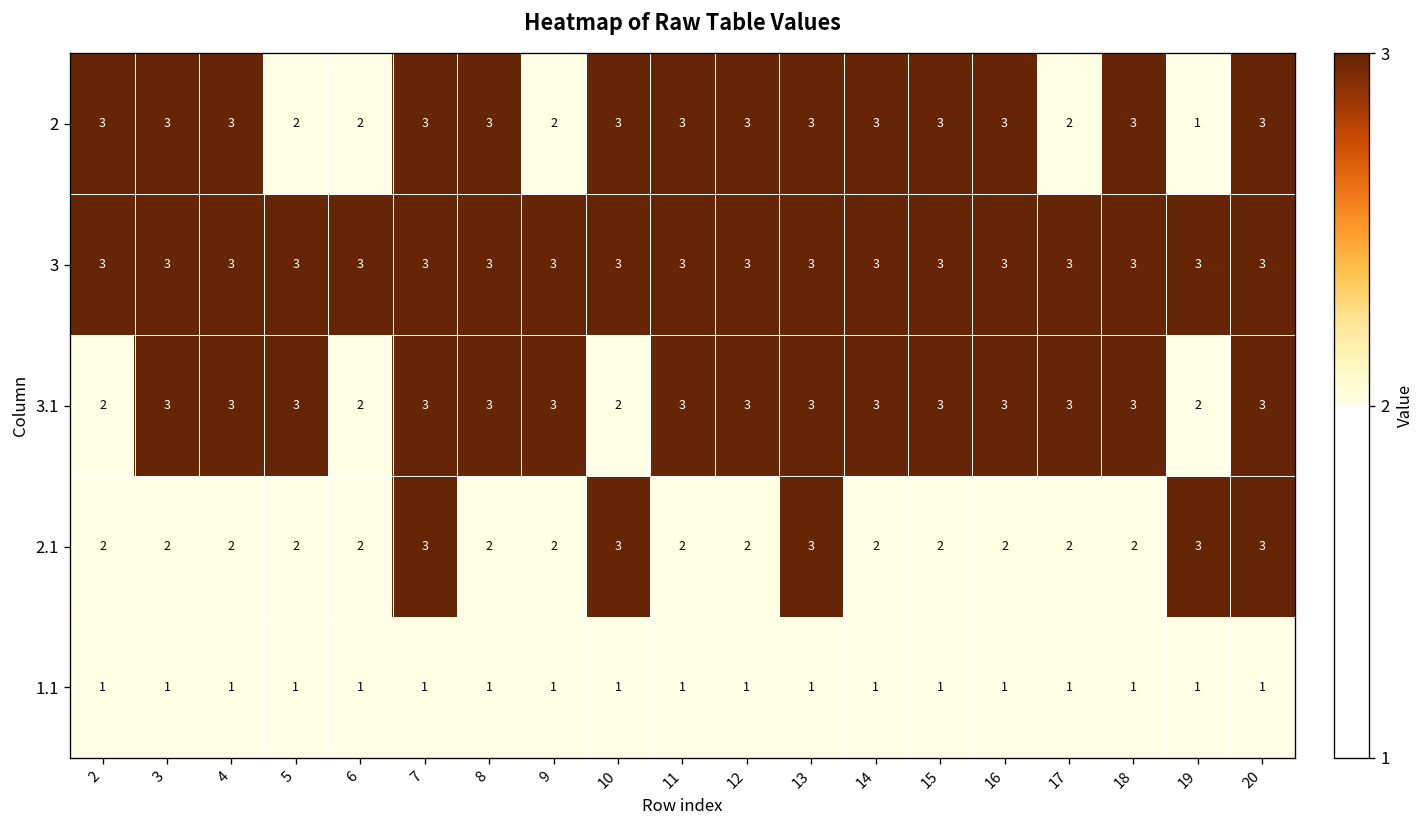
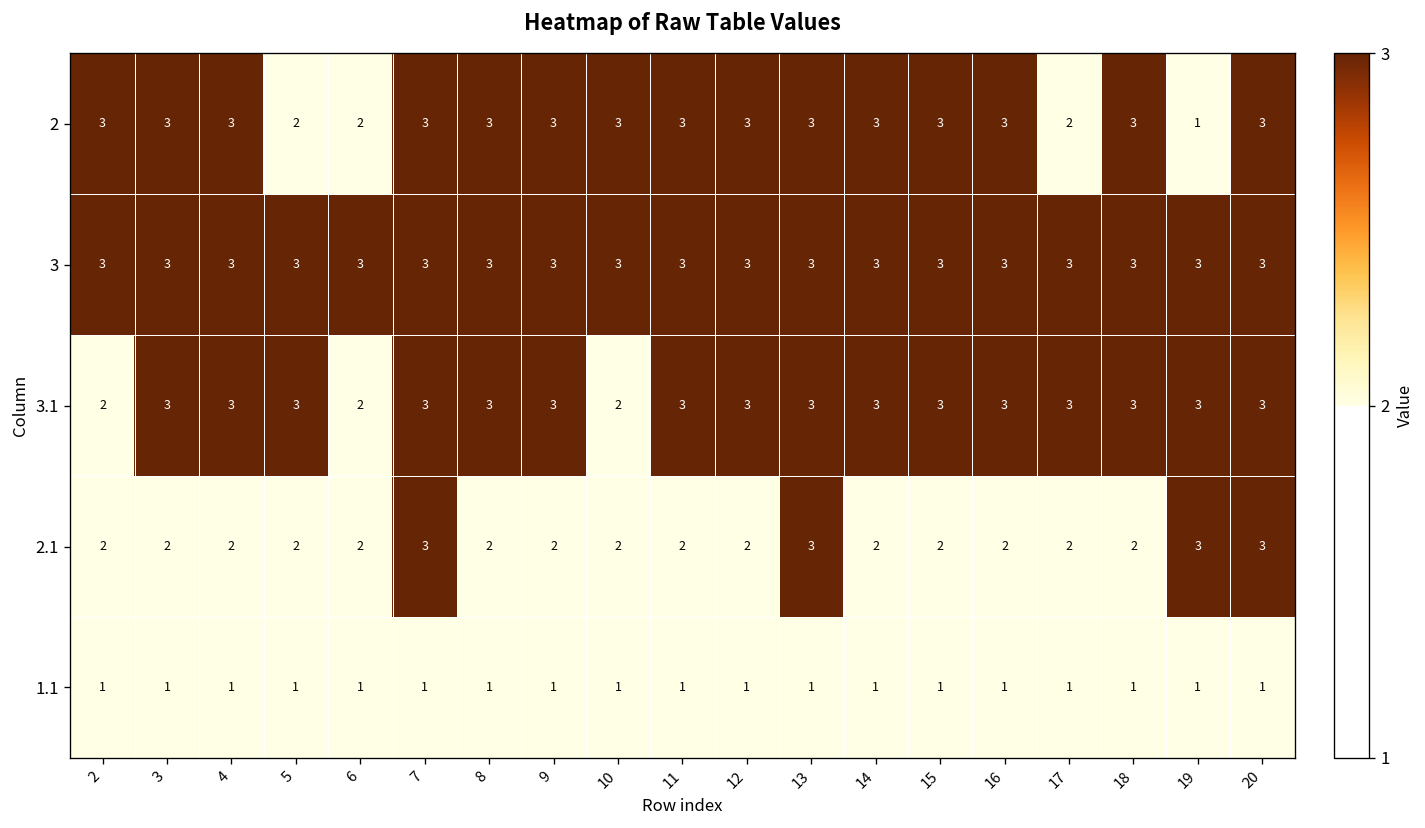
2, 9: 2 -> 3
3.1, 19: 2 -> 3
2.1, 10: 3 -> 2
